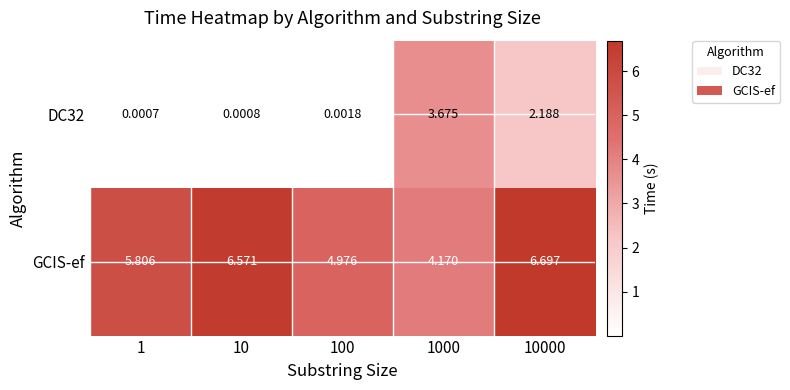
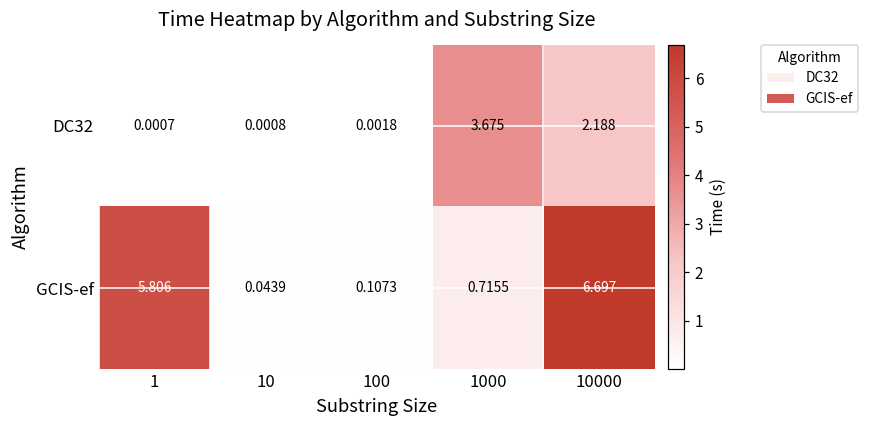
GCIS-ef, 10: 6.571 -> 0.0439
GCIS-ef, 100: 4.976 -> 0.1073
GCIS-ef, 1000: 4.170 -> 0.7155
